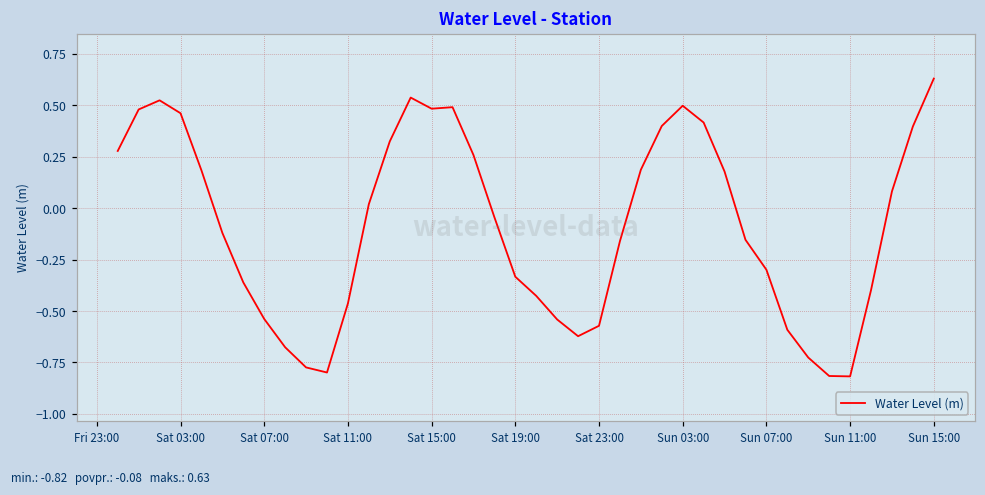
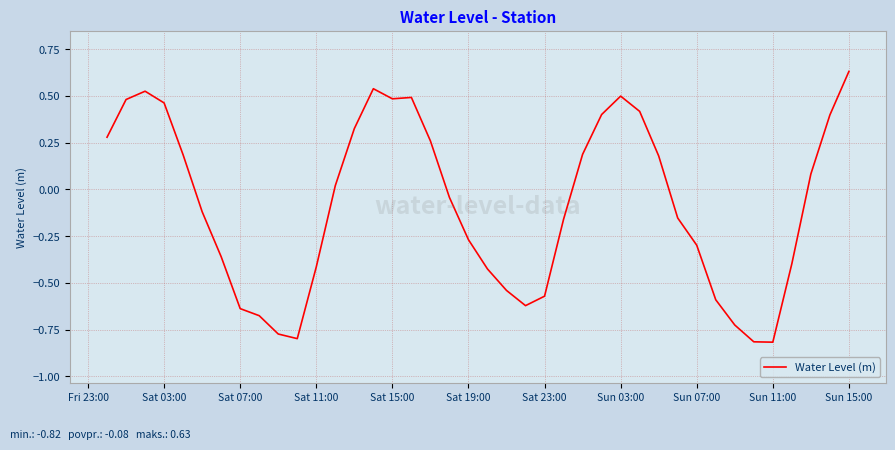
Sat 07:00: -0.54 -> -0.64
Sat 11:00: -0.46 -> -0.42
Sat 19:00: -0.33 -> -0.27
